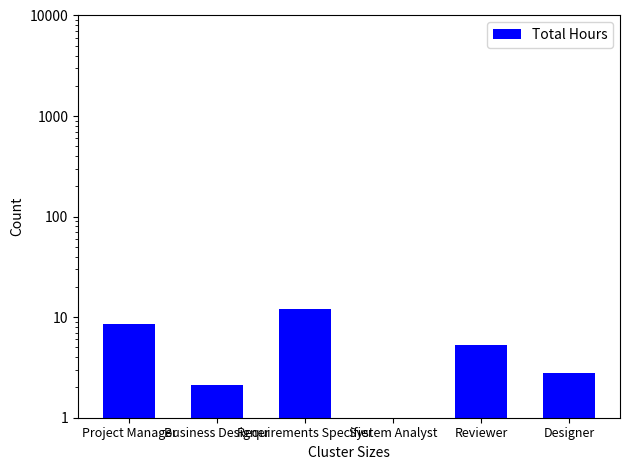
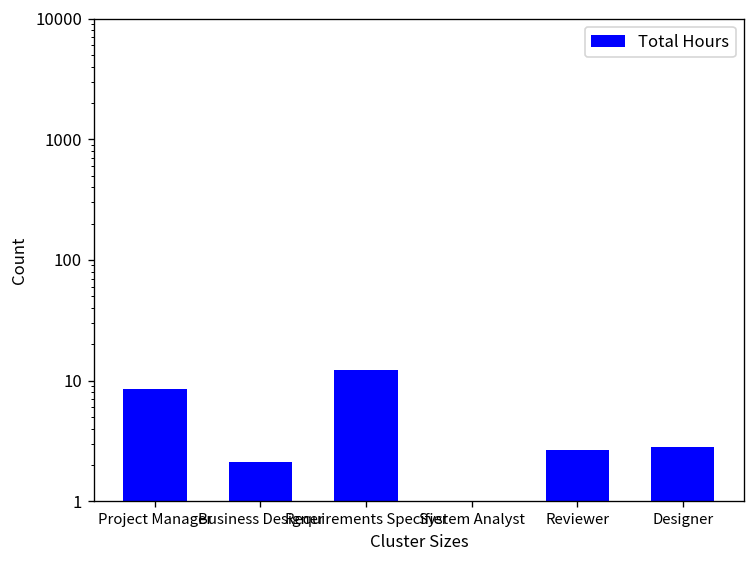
Reviewer: 5 -> 2.7
